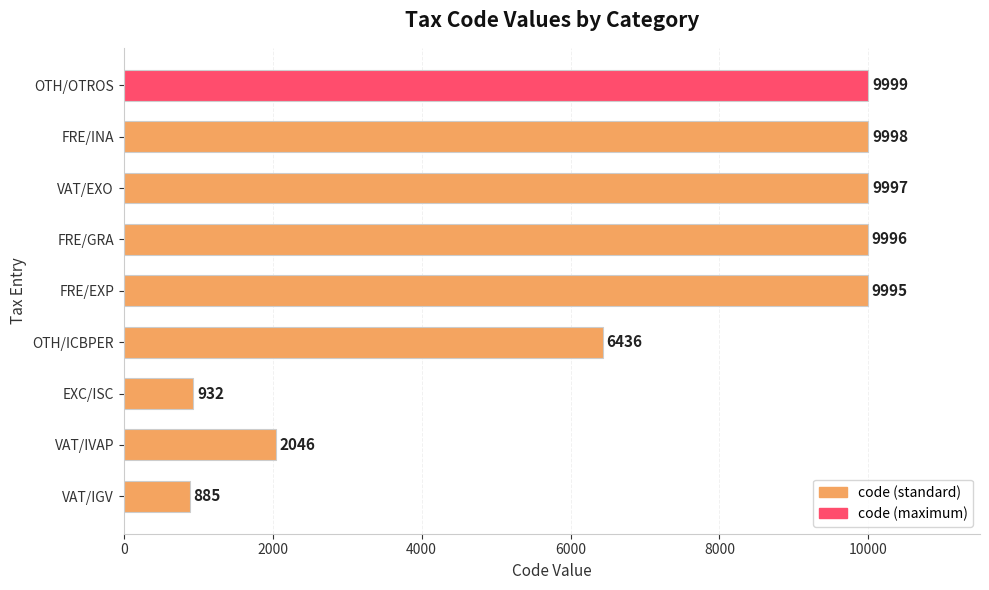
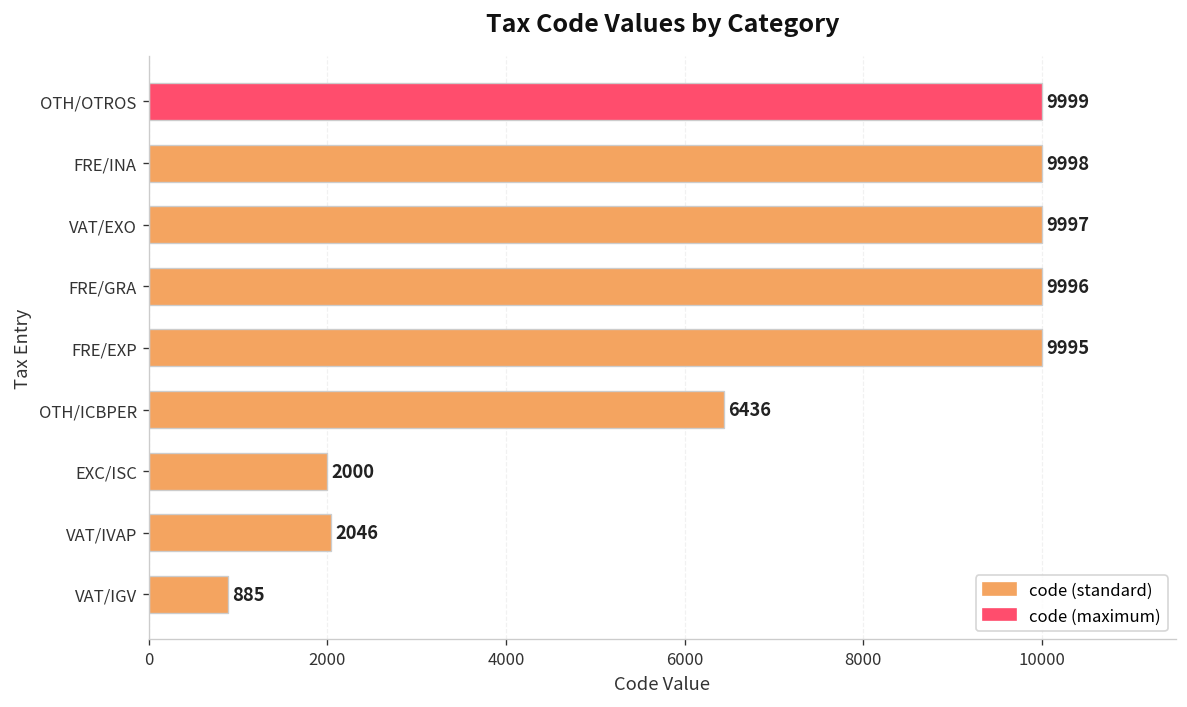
EXC/ISC: 932 -> 2000
